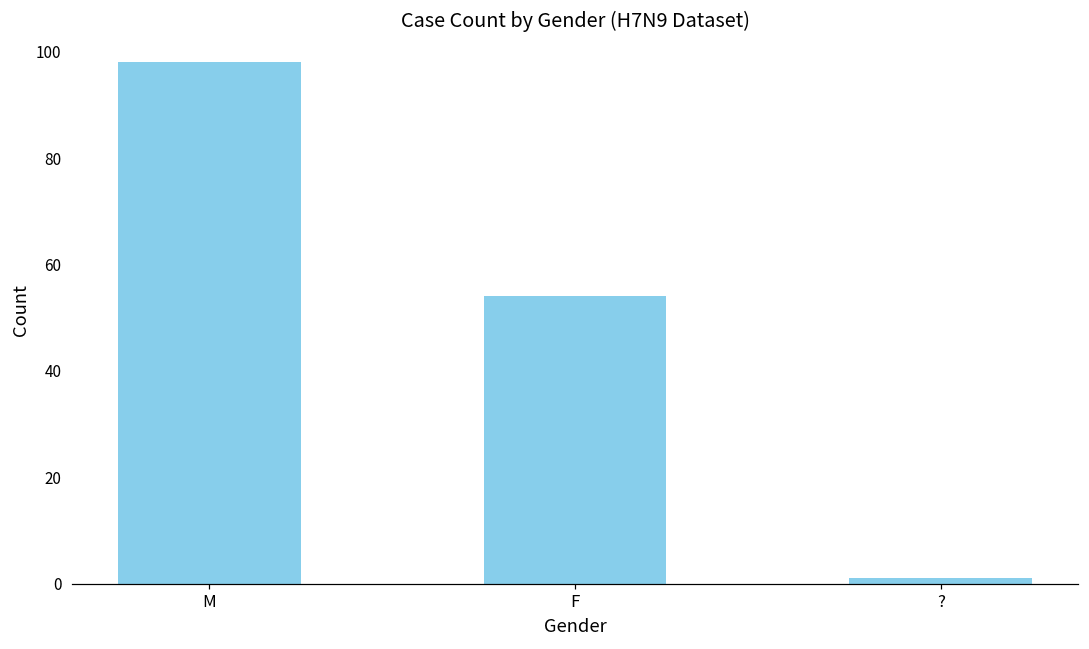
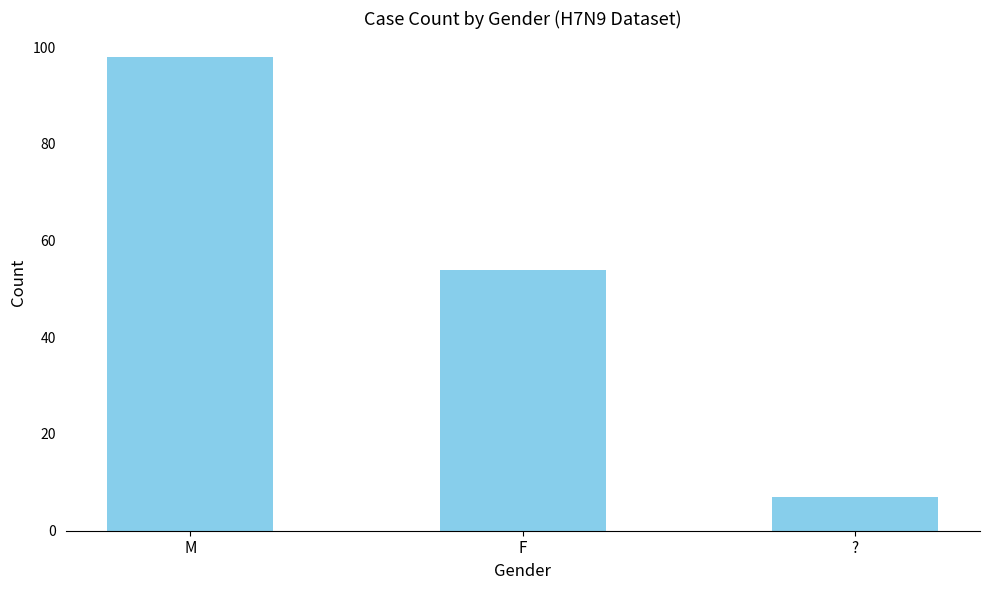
?: 1 -> 7
